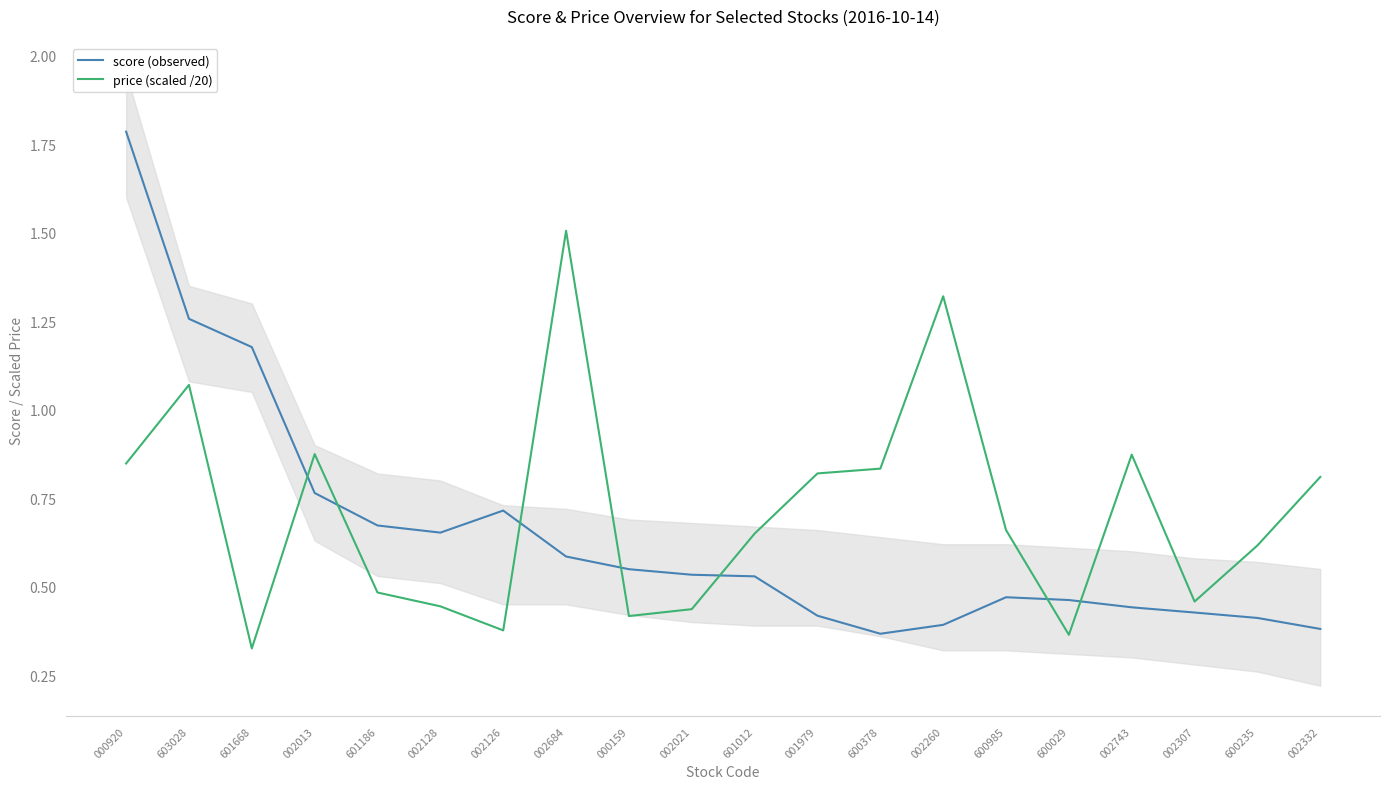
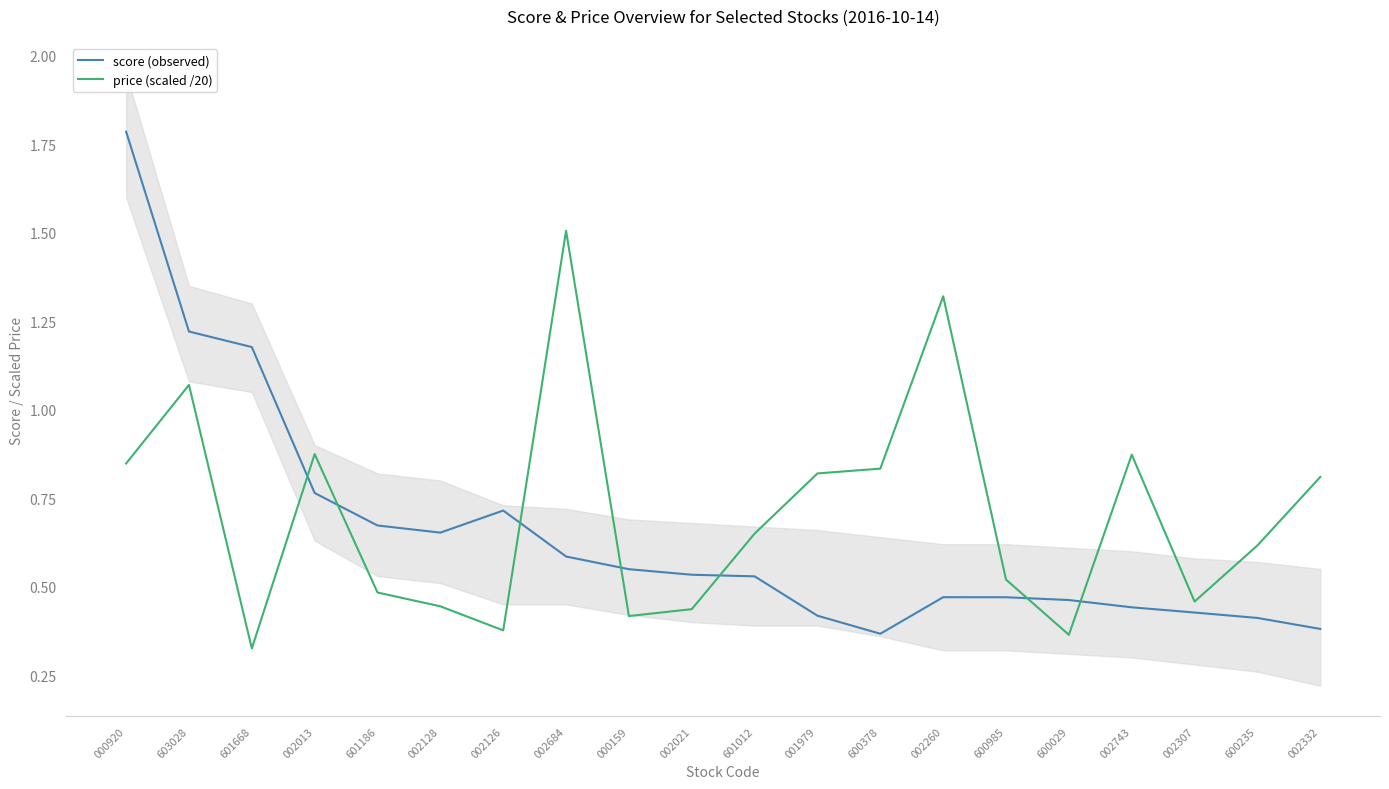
score (observed), 603028: 1.26 -> 1.22
score (observed), 002260: 0.39 -> 0.47
price (scaled /20), 600985: 0.66 -> 0.52
